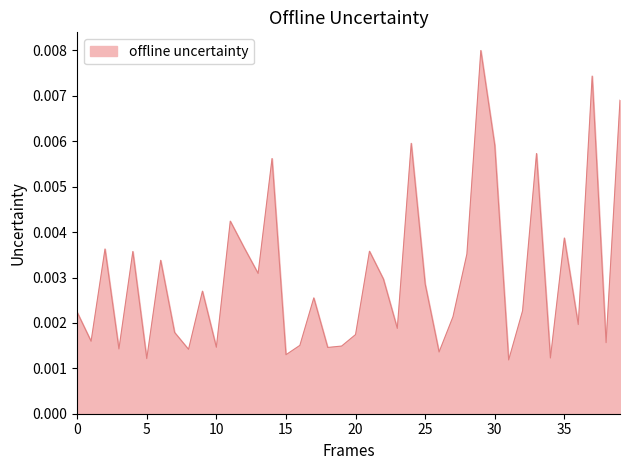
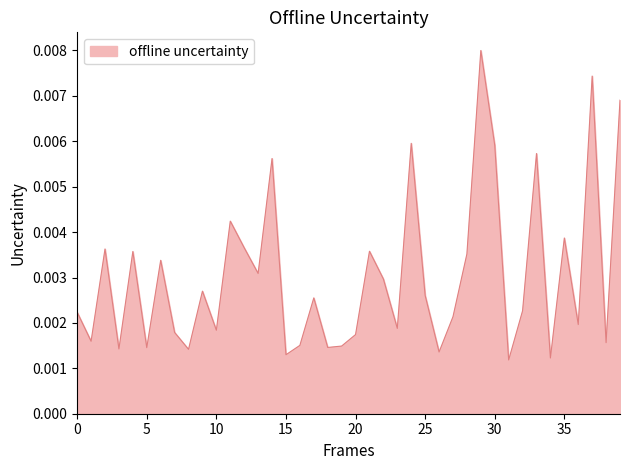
5: 0.0012 -> 0.0015
10: 0.0015 -> 0.0018
25: 0.0029 -> 0.0026
